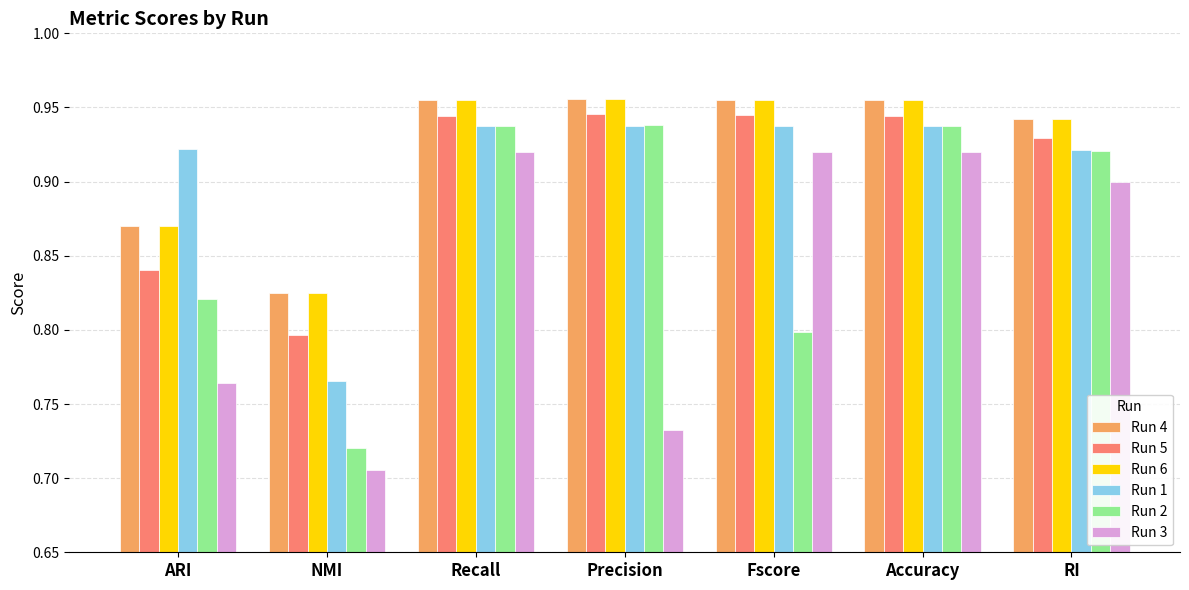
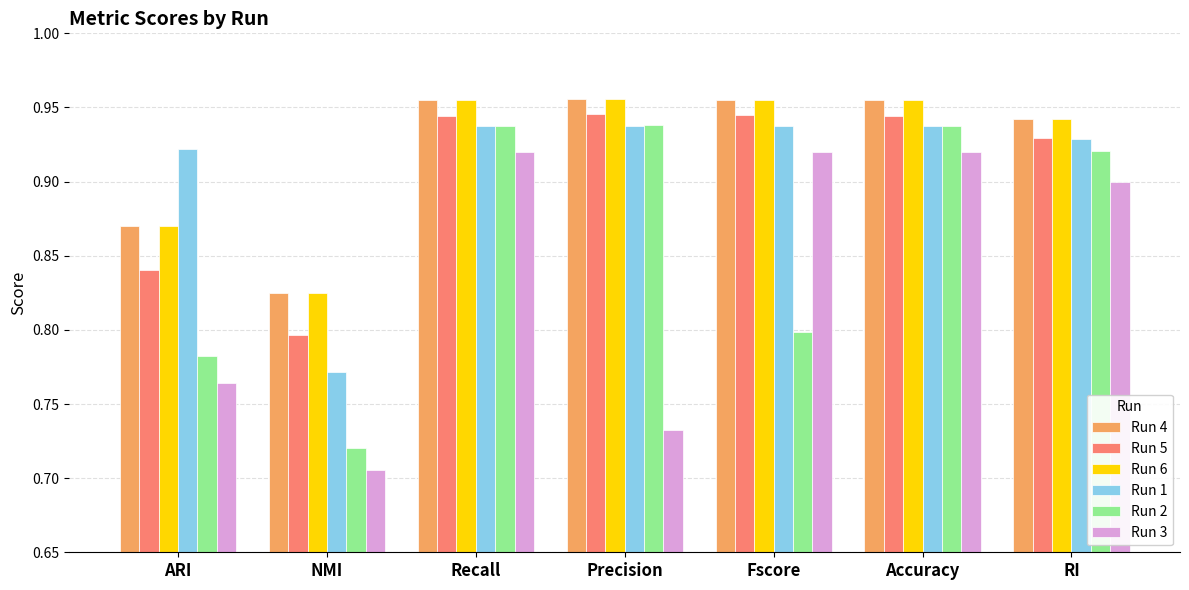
Run 2, ARI: 0.821 -> 0.782
Run 1, NMI: 0.765 -> 0.772
Run 1, RI: 0.921 -> 0.929
